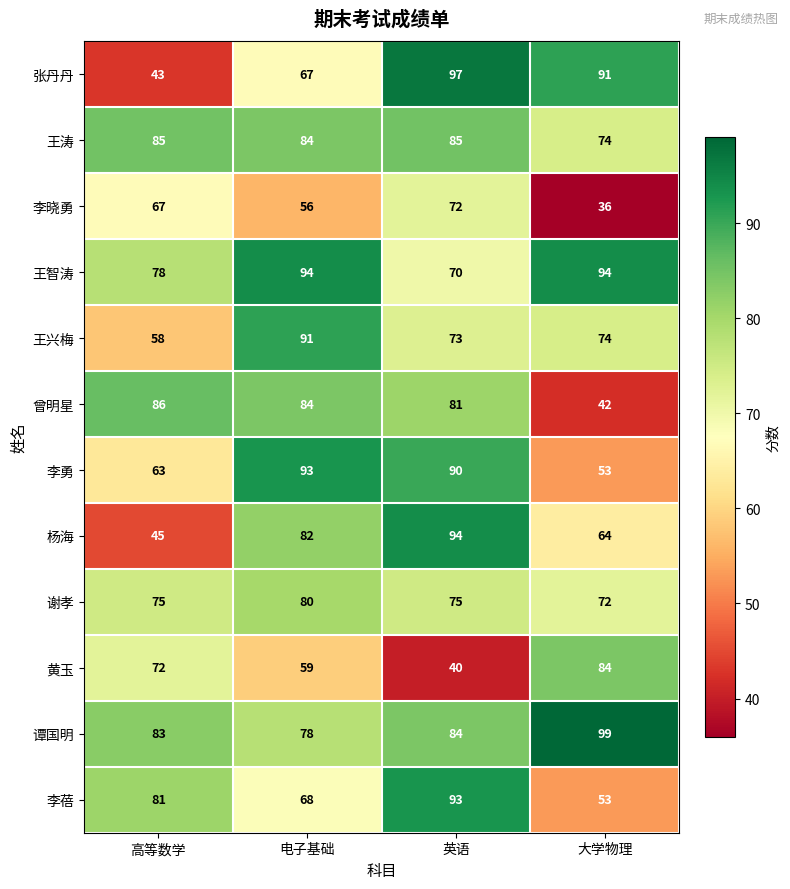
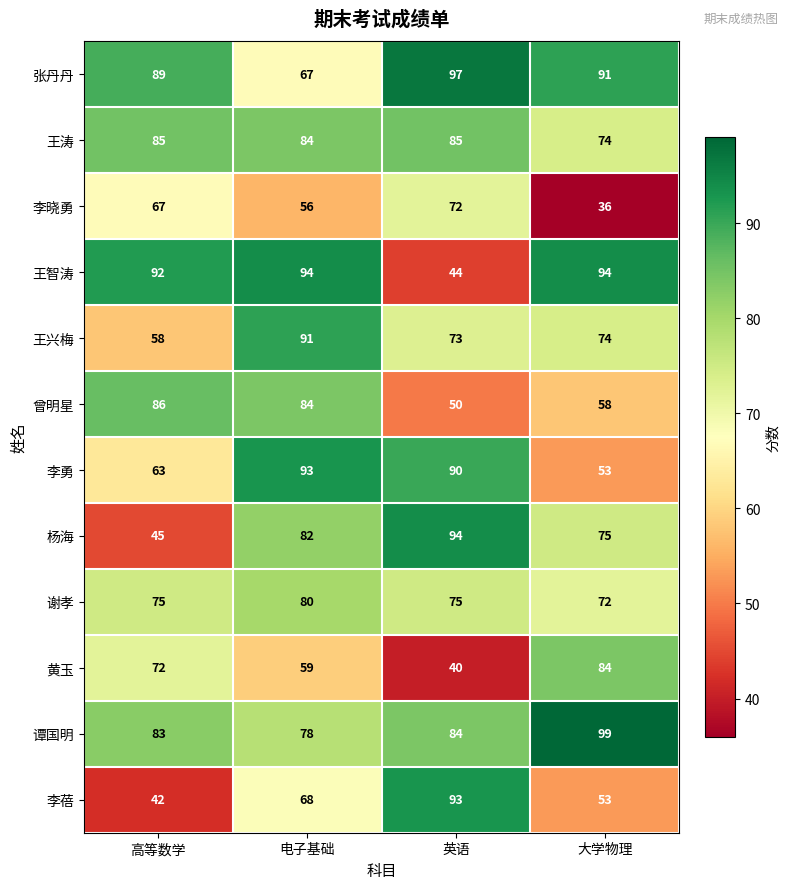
张丹丹, 高等数学: 43 -> 89
王智涛, 高等数学: 78 -> 92
王智涛, 英语: 70 -> 44
曾明星, 英语: 81 -> 50
曾明星, 大学物理: 42 -> 58
杨海, 大学物理: 64 -> 75
李蓓, 高等数学: 81 -> 42
